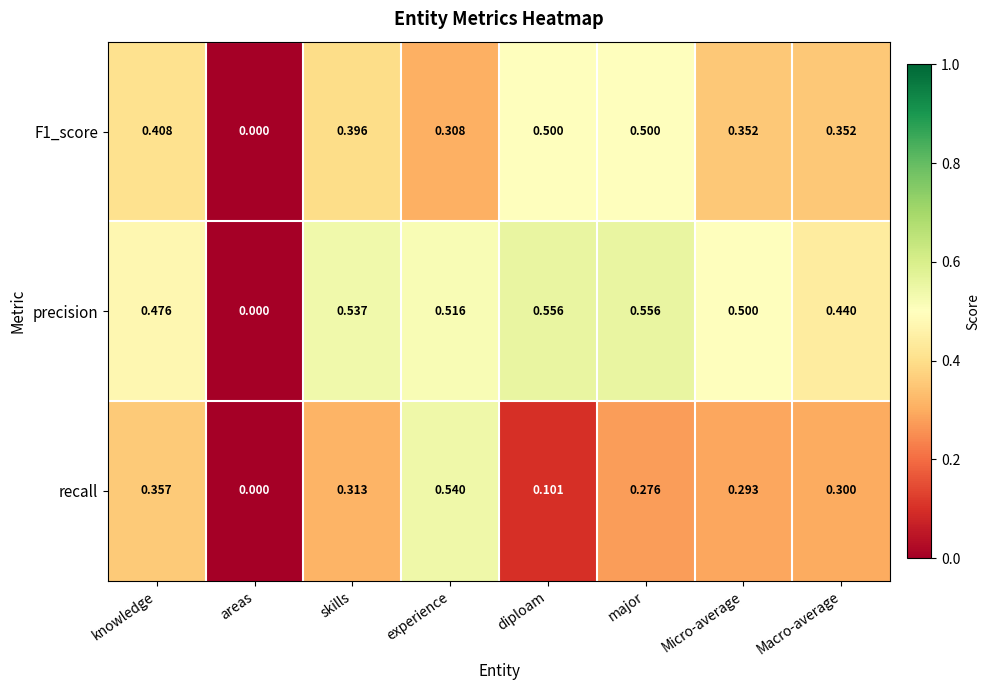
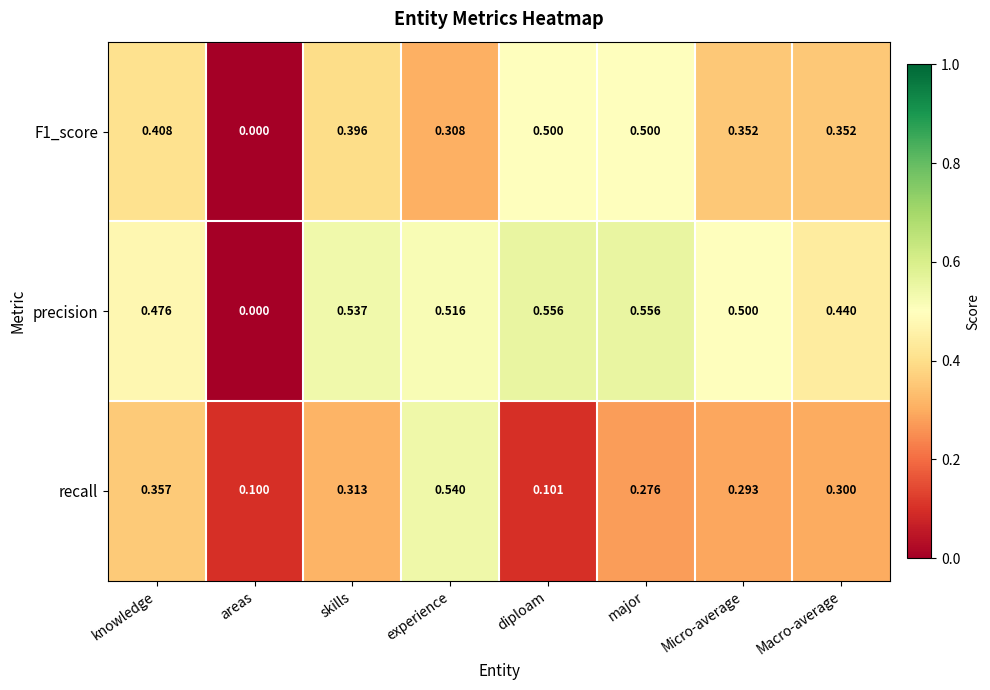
recall, areas: 0.000 -> 0.100
